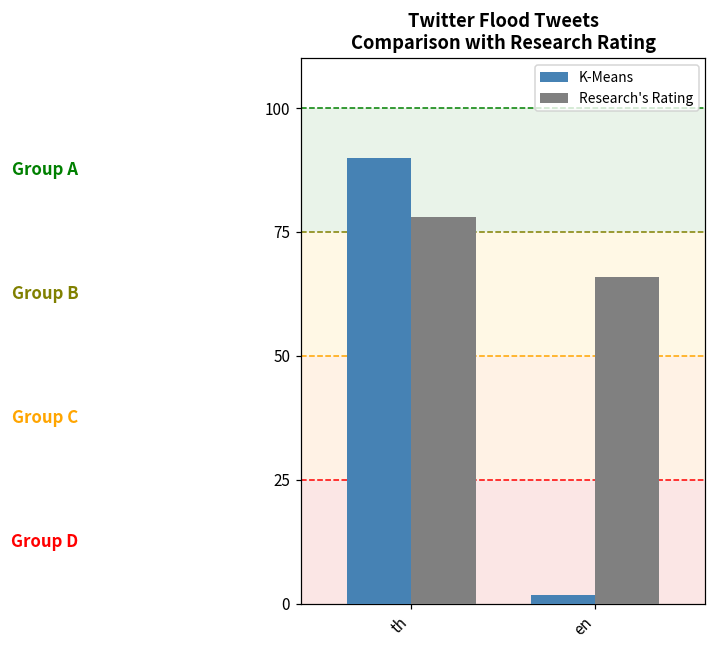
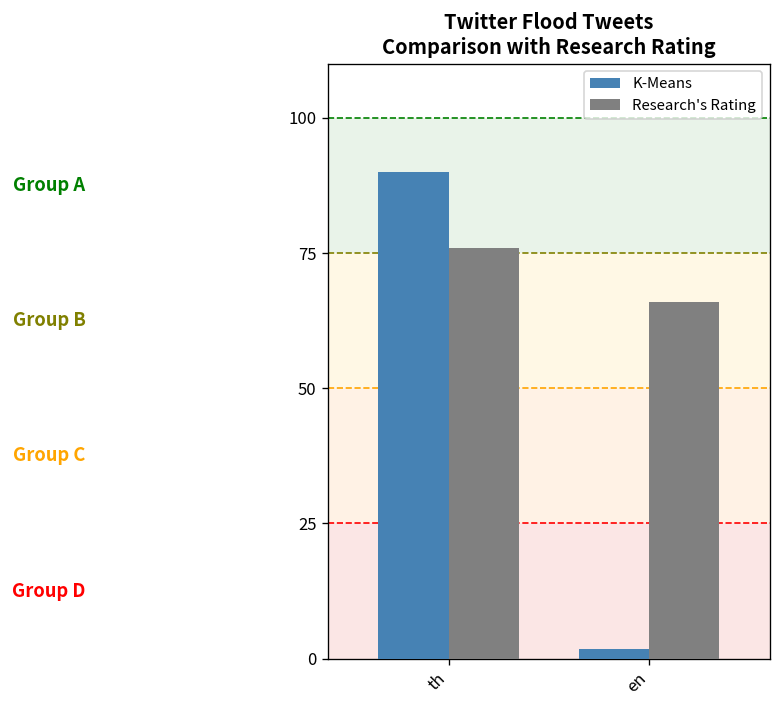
Research's Rating, th: 78 -> 76
